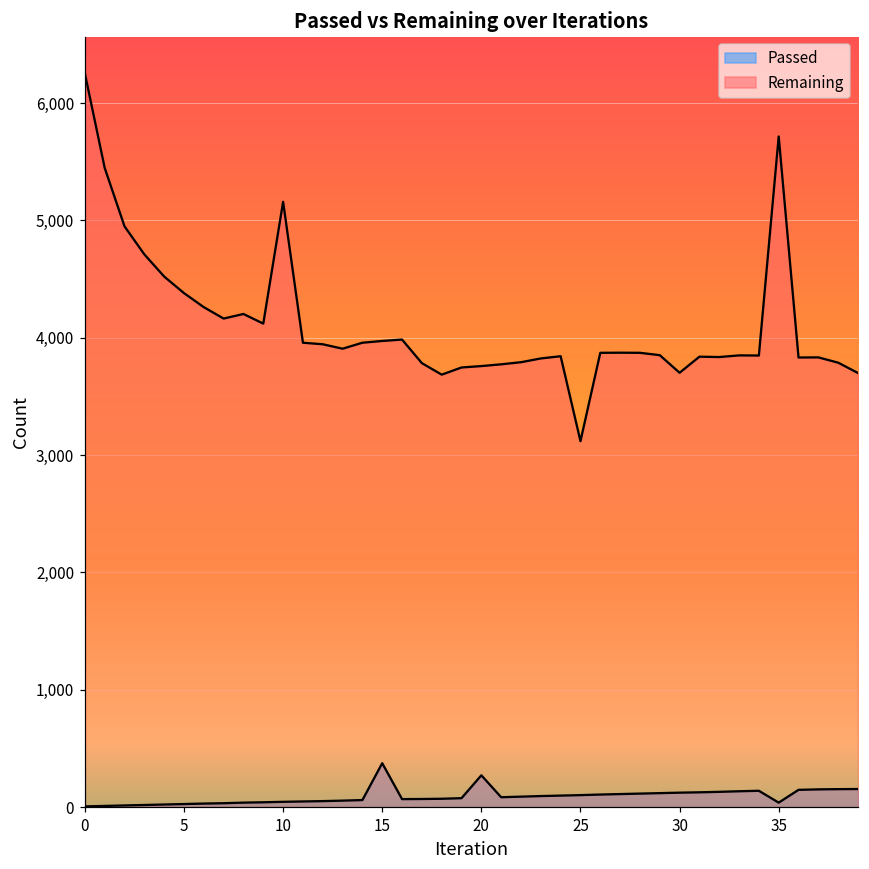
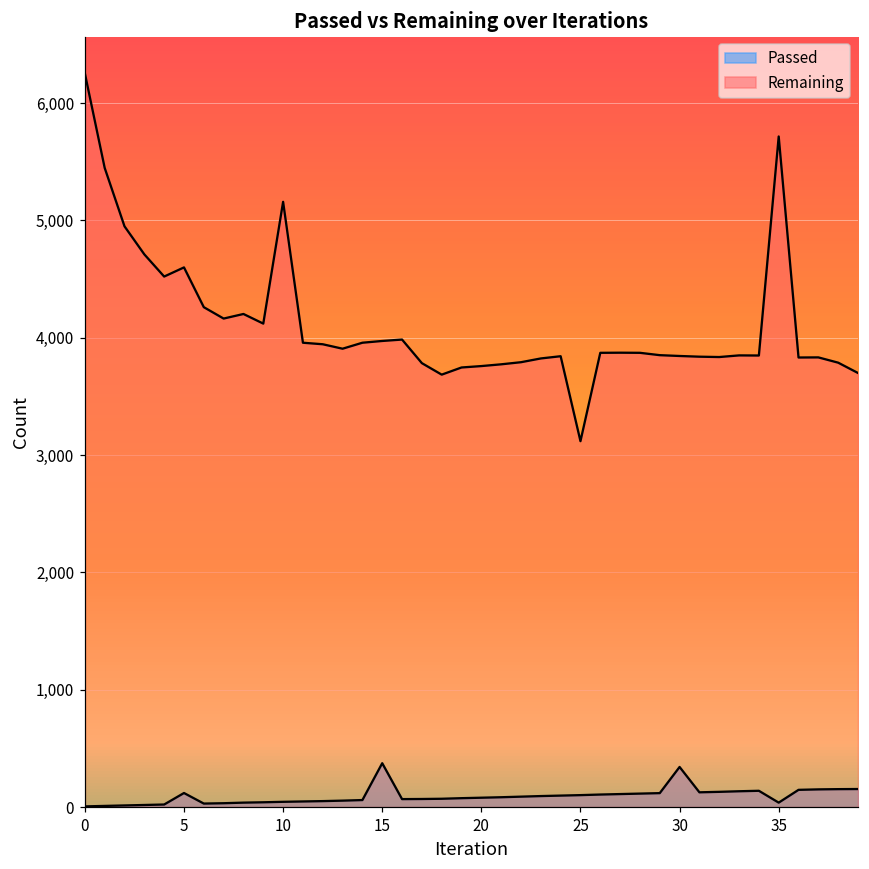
Passed, 5: 30 -> 120
Remaining, 5: 4,380 -> 4,600
Passed, 20: 270 -> 80
Passed, 30: 120 -> 340
Remaining, 30: 3,700 -> 3,850
